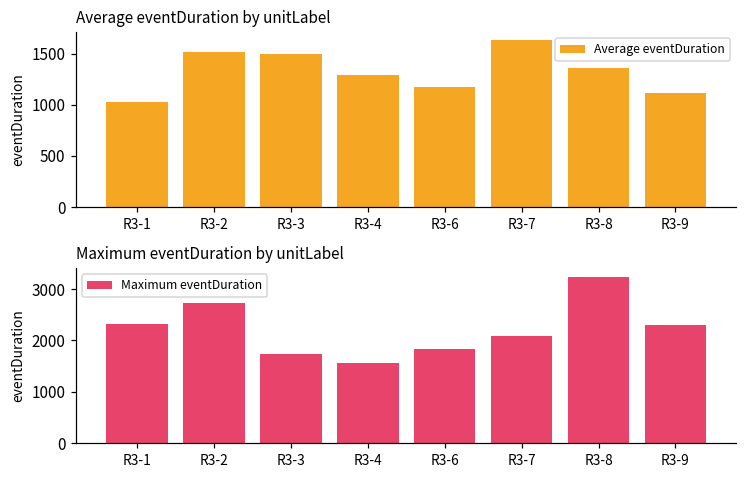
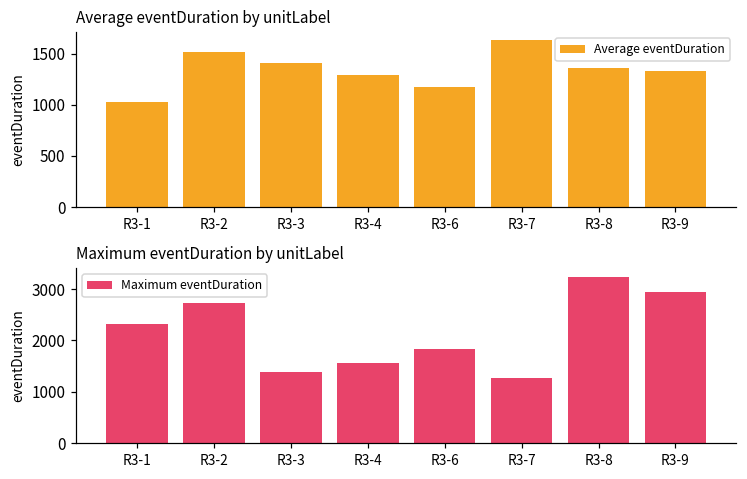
Average eventDuration by unitLabel, R3-3: 1500 -> 1400
Average eventDuration by unitLabel, R3-9: 1100 -> 1300
Maximum eventDuration by unitLabel, R3-3: 1700 -> 1400
Maximum eventDuration by unitLabel, R3-7: 2100 -> 1300
Maximum eventDuration by unitLabel, R3-9: 2300 -> 2900
